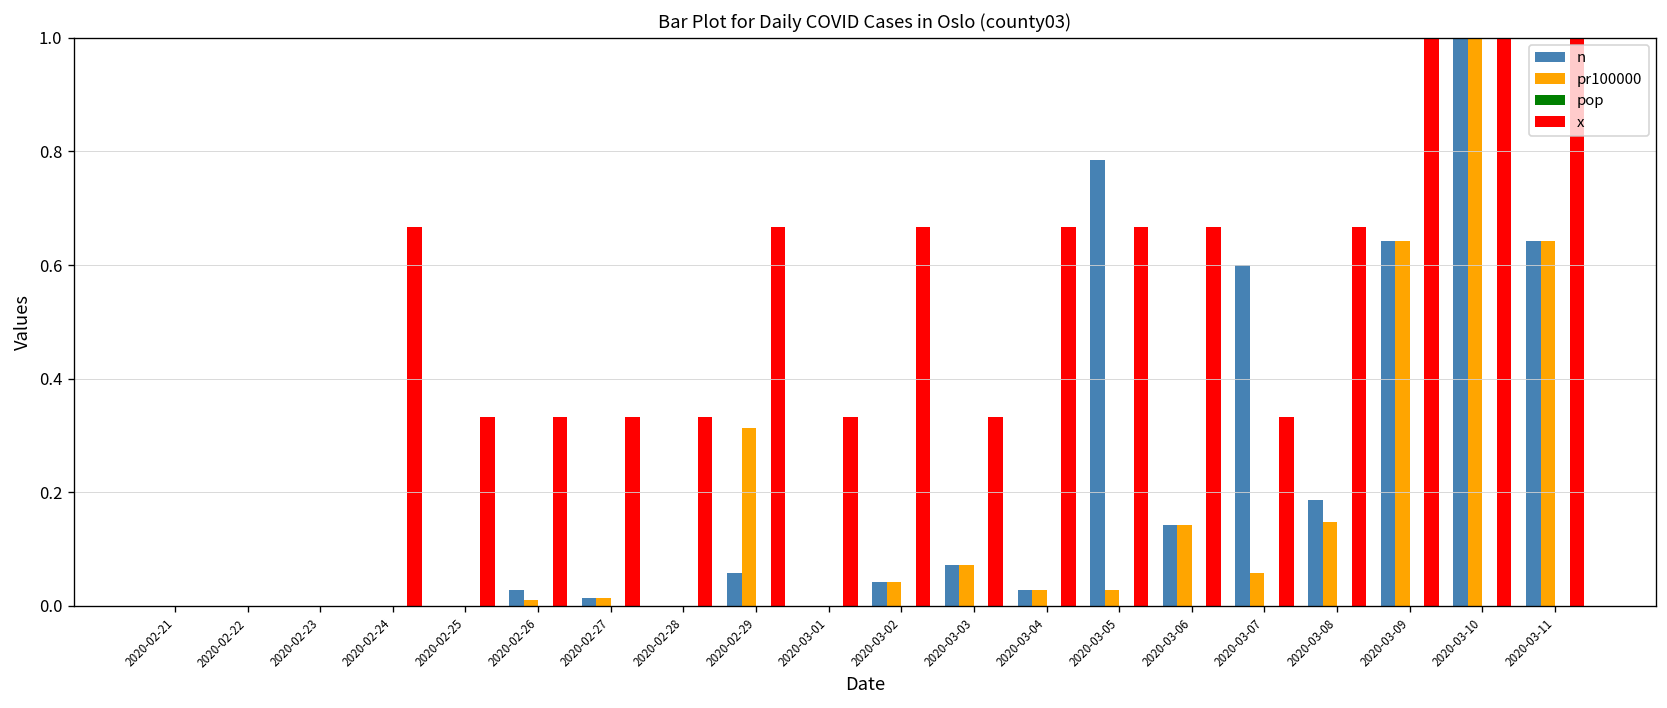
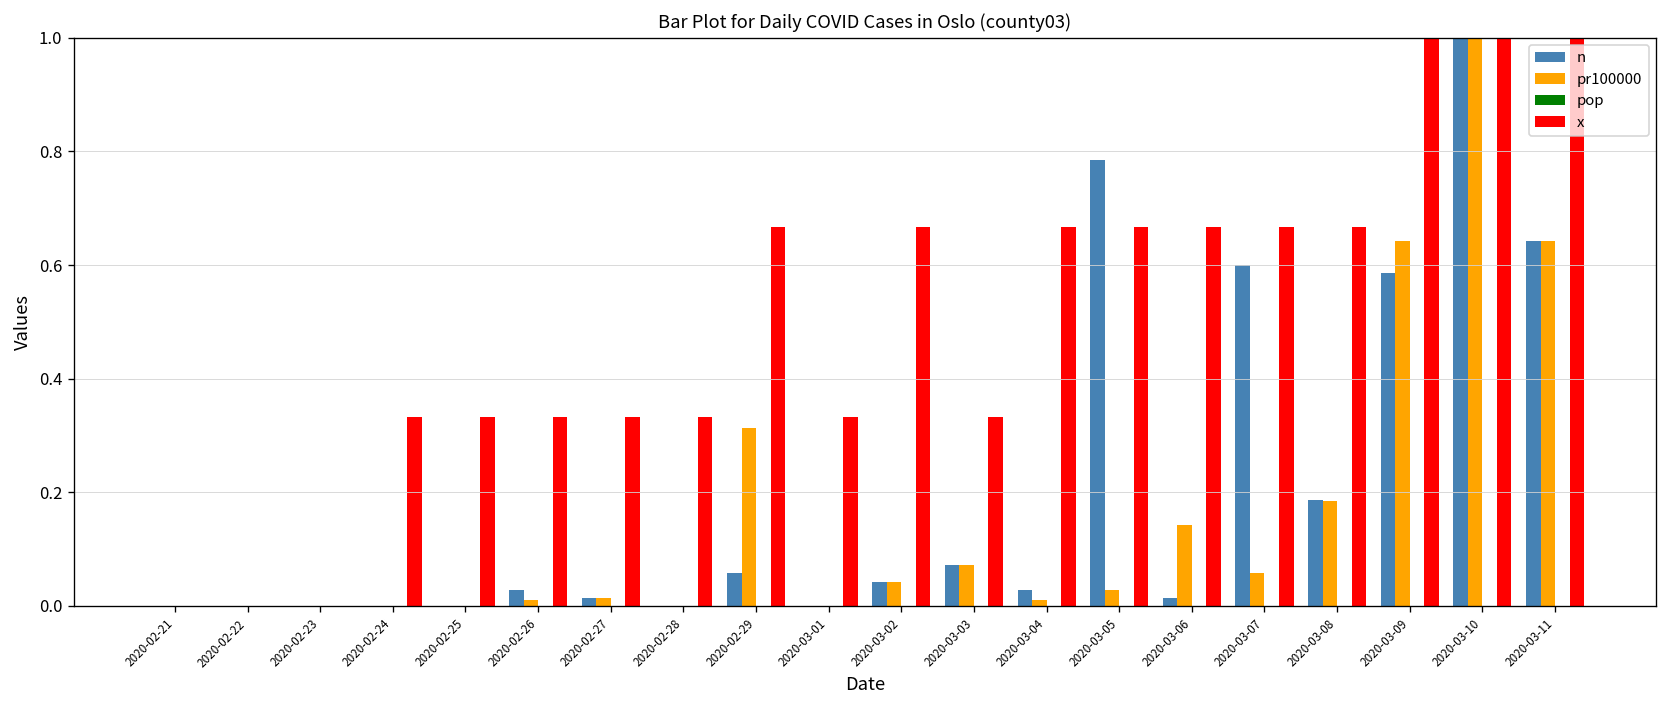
x, 2020-02-24: 0.67 -> 0.33
pr100000, 2020-03-04: 0.03 -> 0.01
n, 2020-03-06: 0.14 -> 0.01
x, 2020-03-07: 0.33 -> 0.67
pr100000, 2020-03-08: 0.15 -> 0.19
n, 2020-03-09: 0.64 -> 0.59
